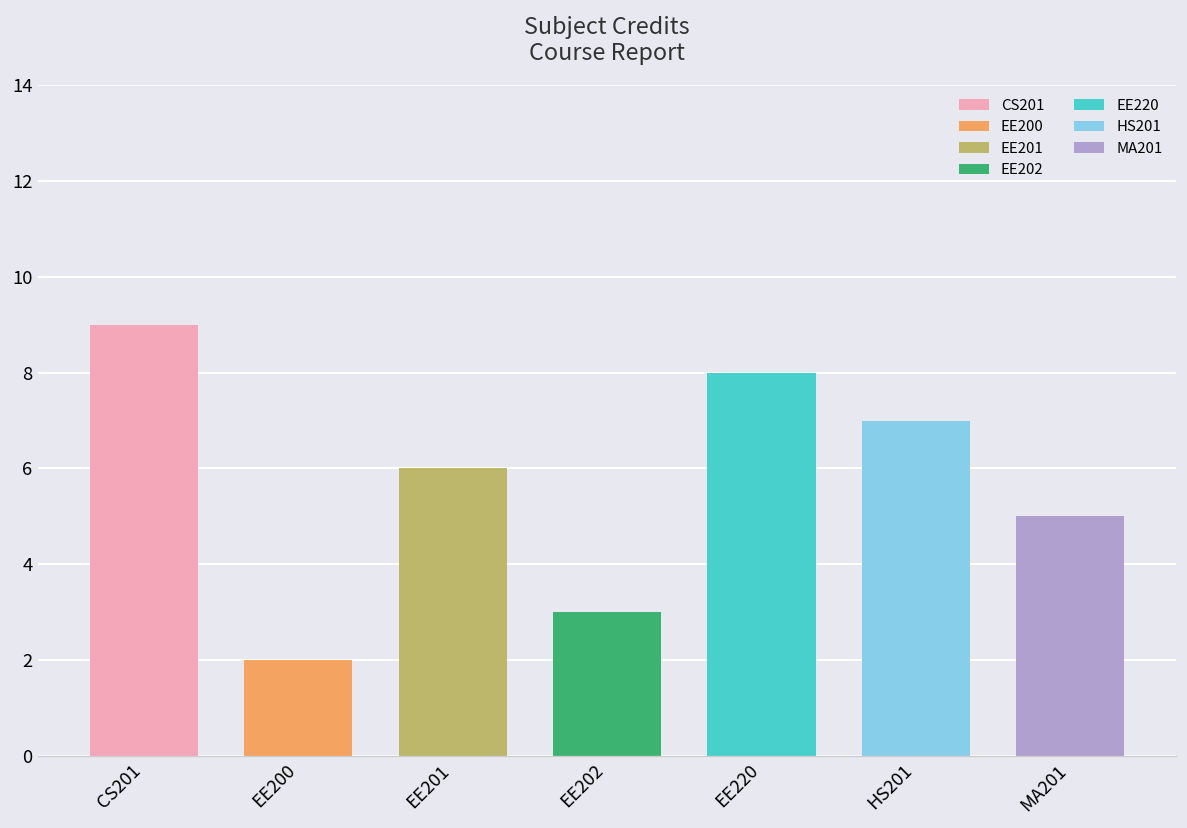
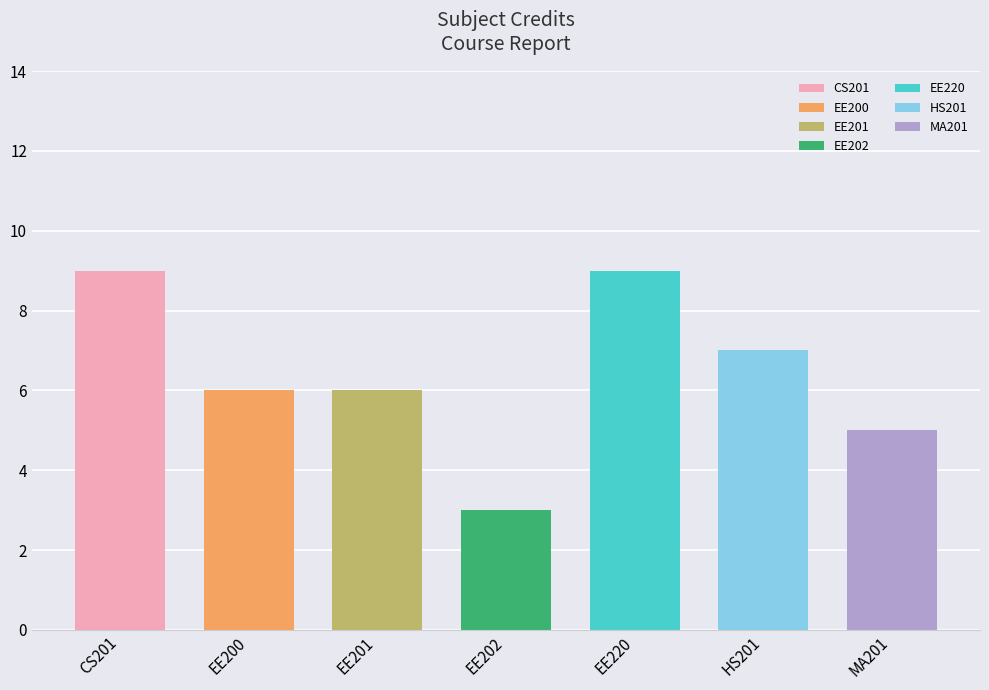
EE200: 2 -> 6
EE220: 8 -> 9
